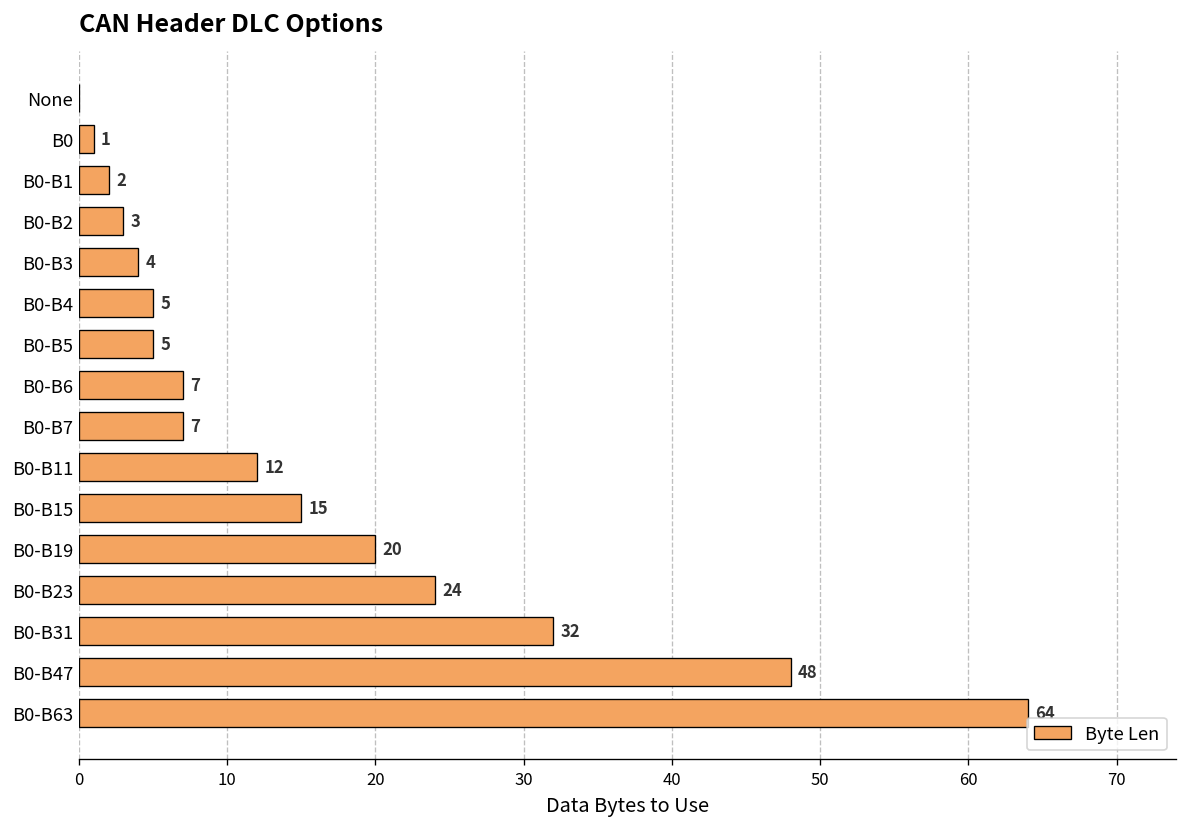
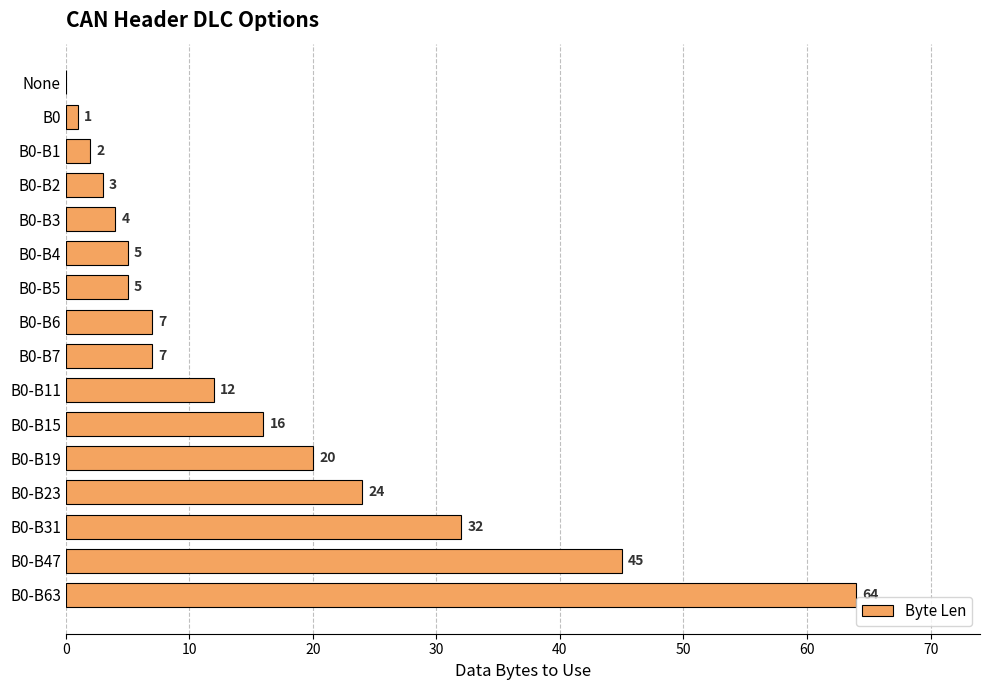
B0-B15: 15 -> 16
B0-B47: 48 -> 45
